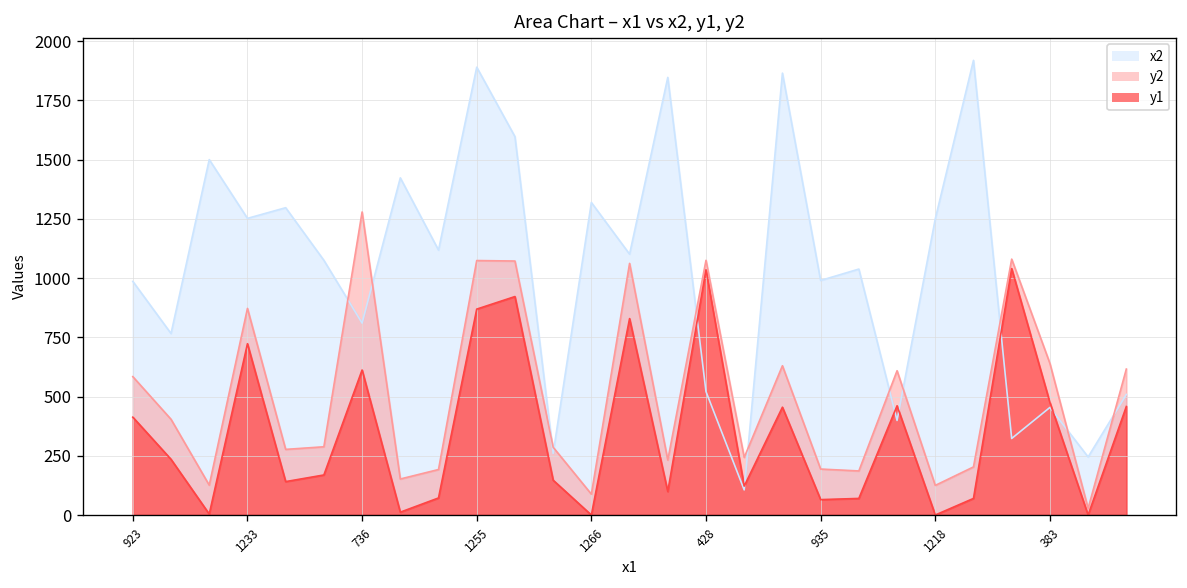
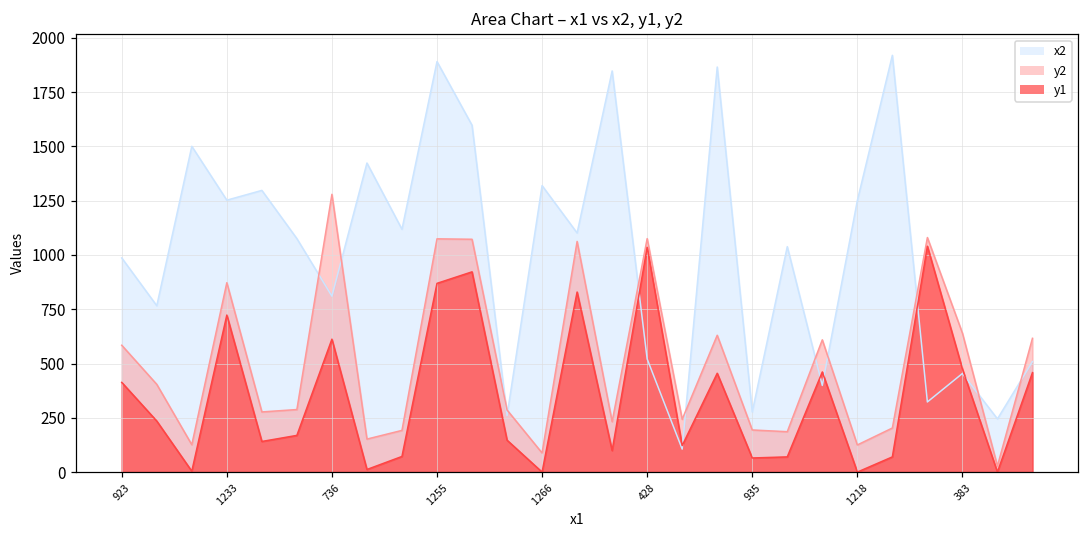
x2, 935: 990 -> 280
